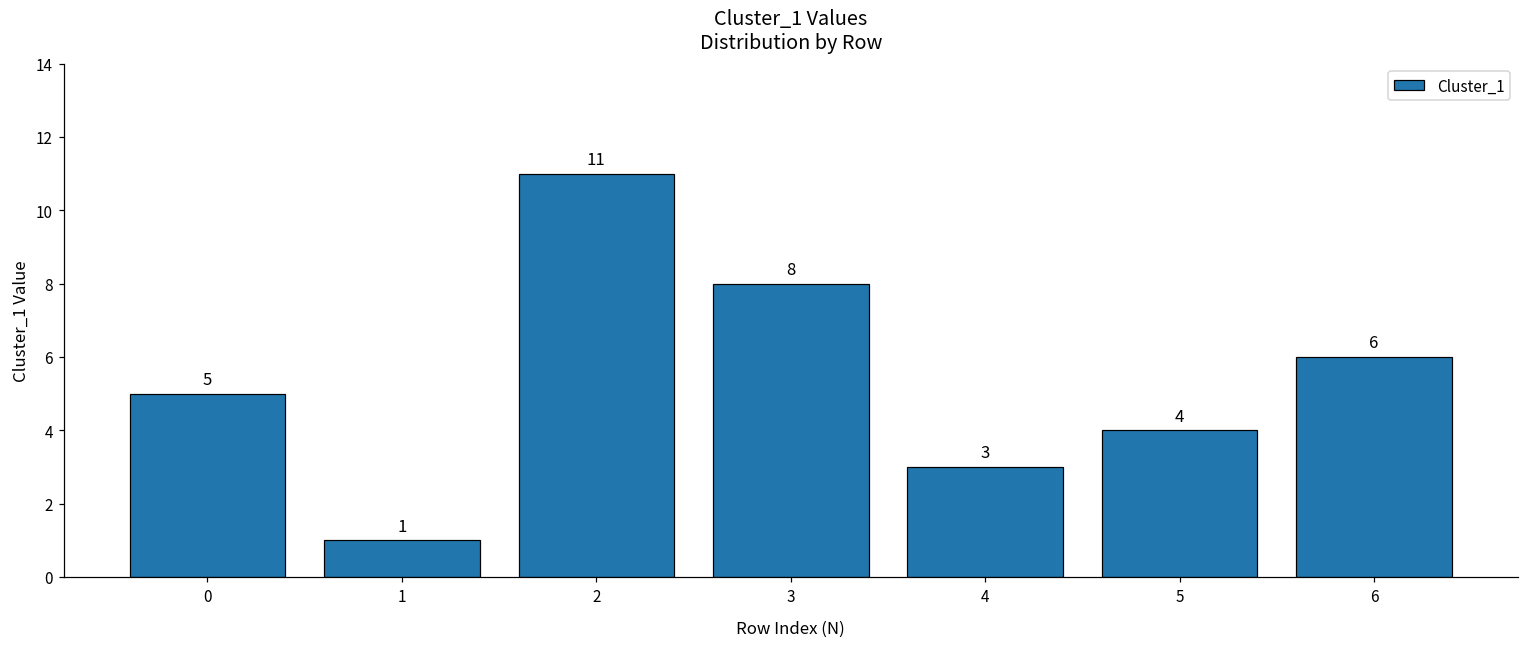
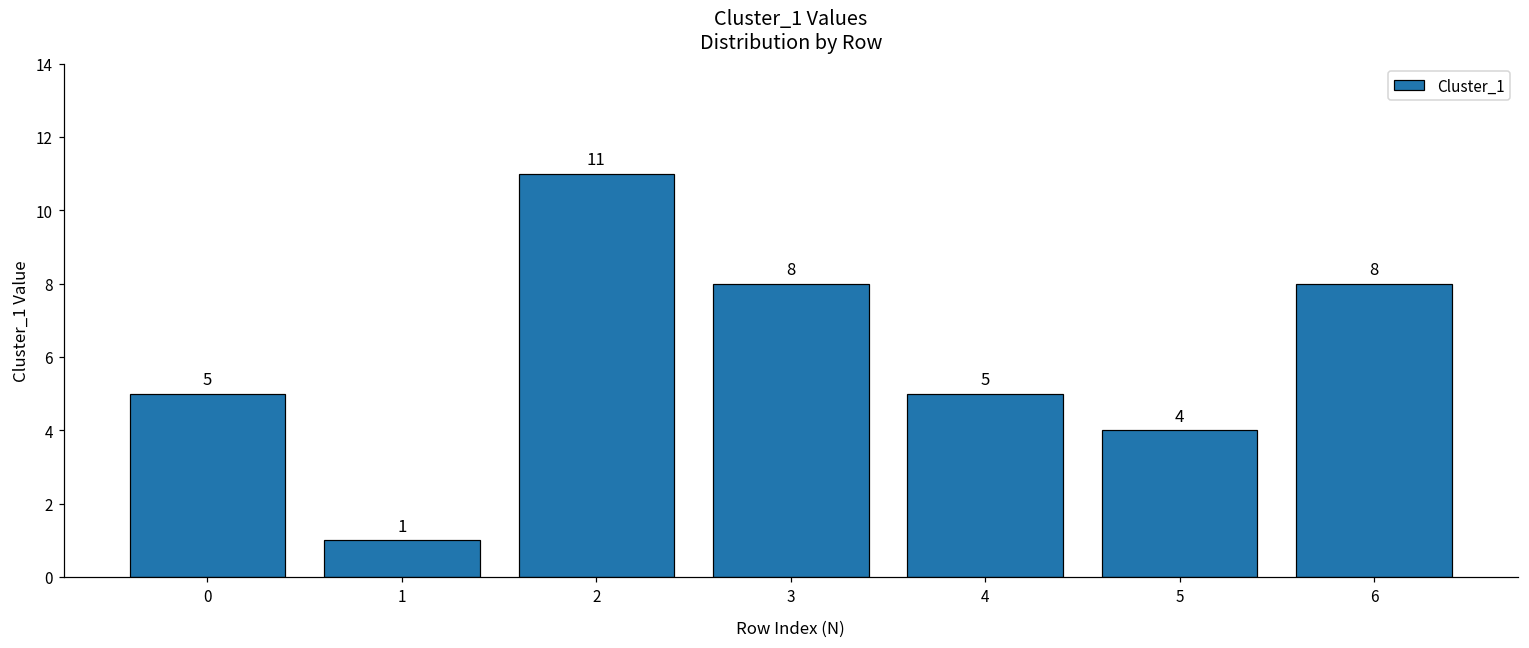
4: 3 -> 5
6: 6 -> 8
